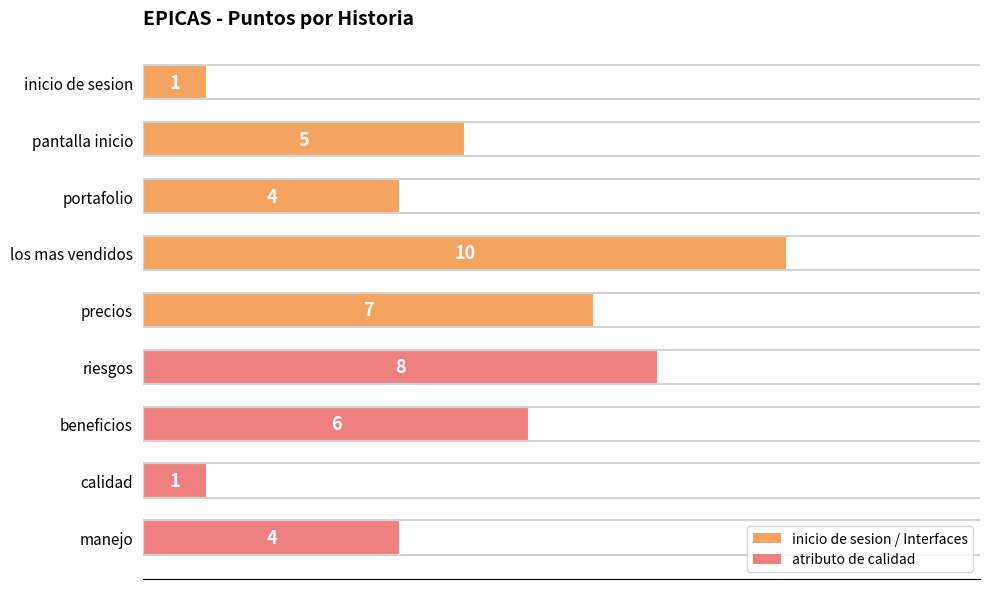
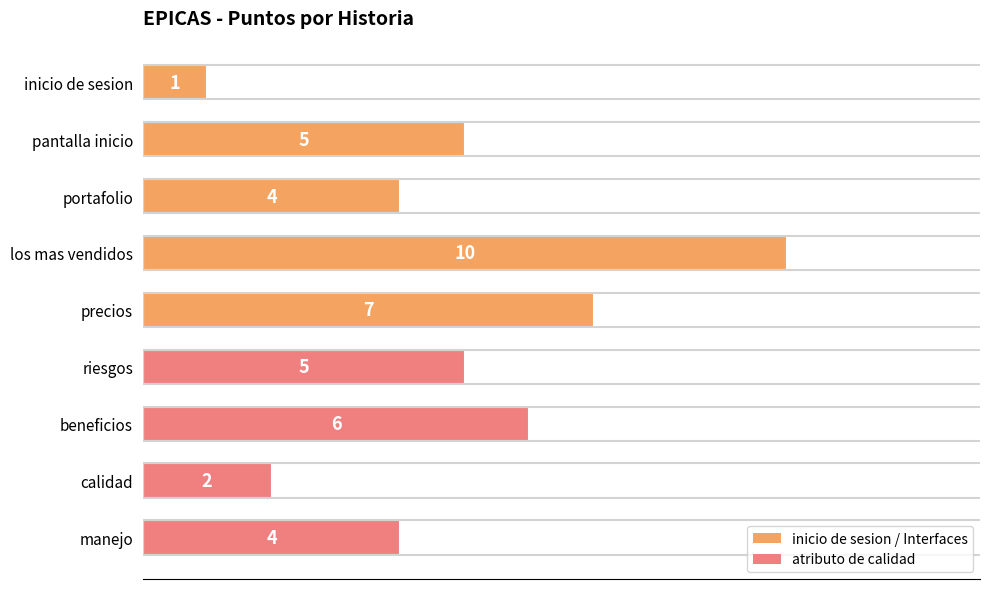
riesgos: 8 -> 5
calidad: 1 -> 2
